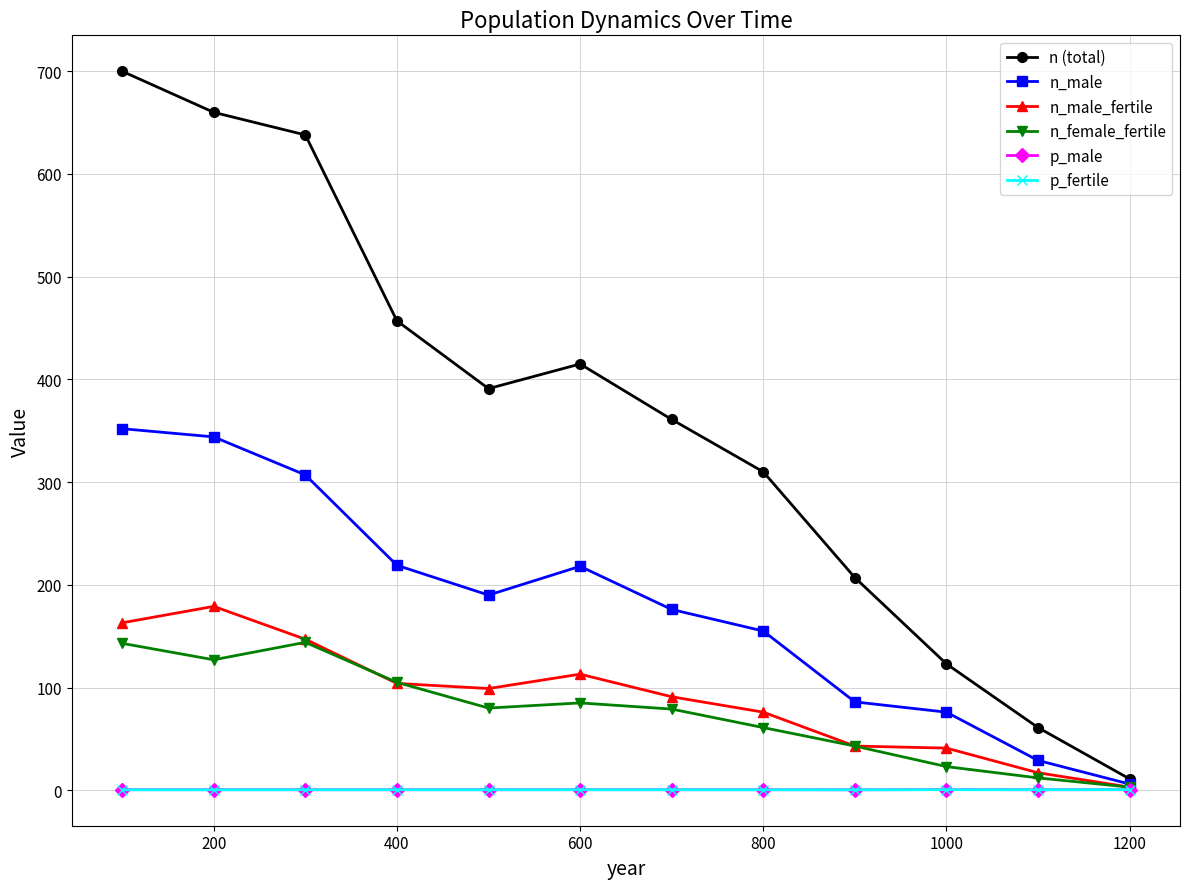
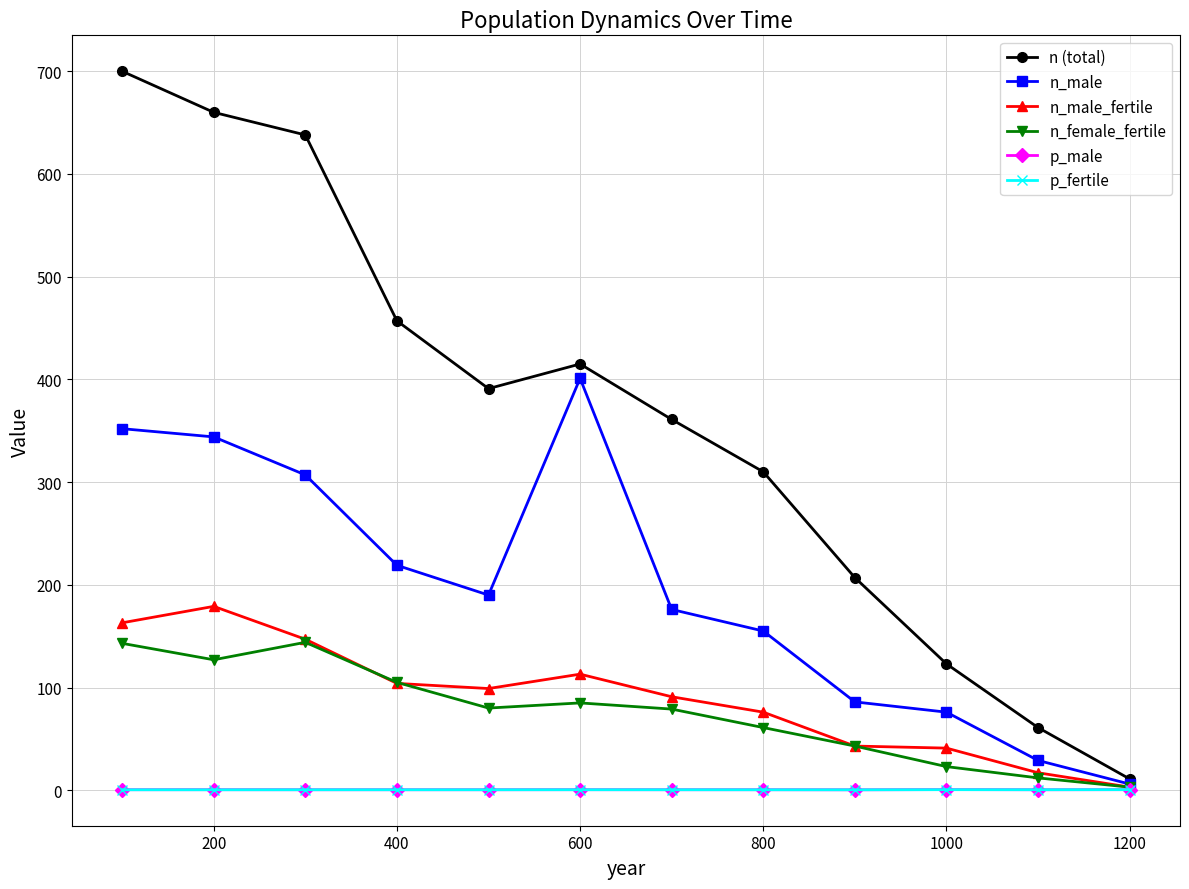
n_male, 600: 218 -> 401
